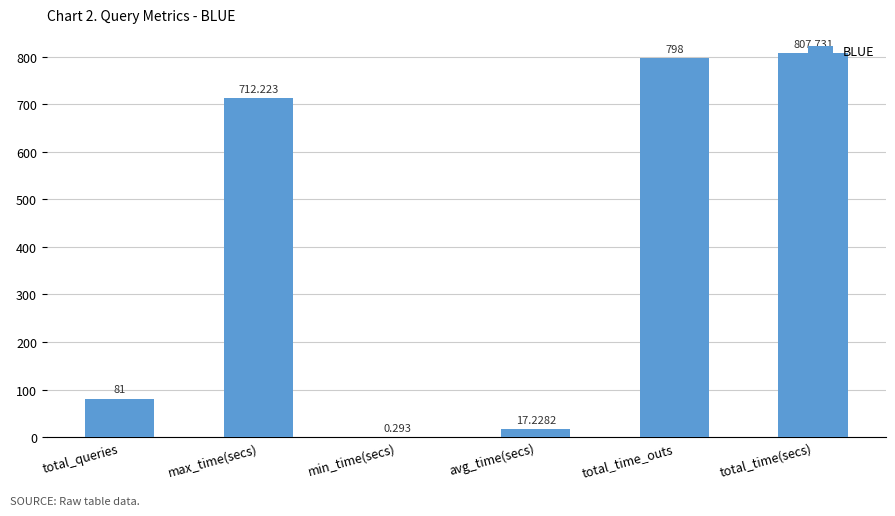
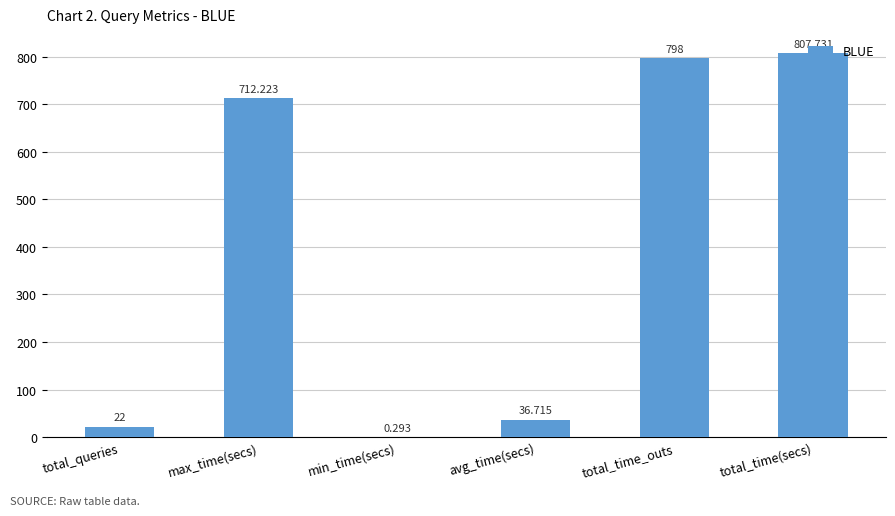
total_queries: 81 -> 22
avg_time(secs): 17.2282 -> 36.715
